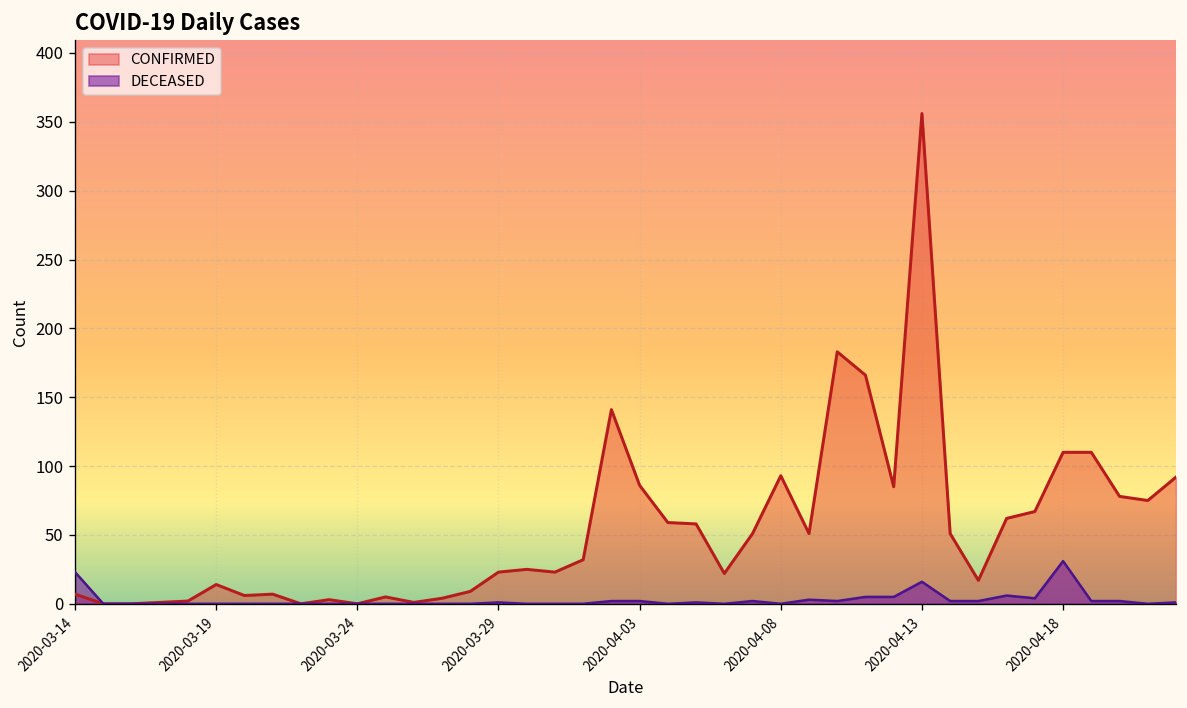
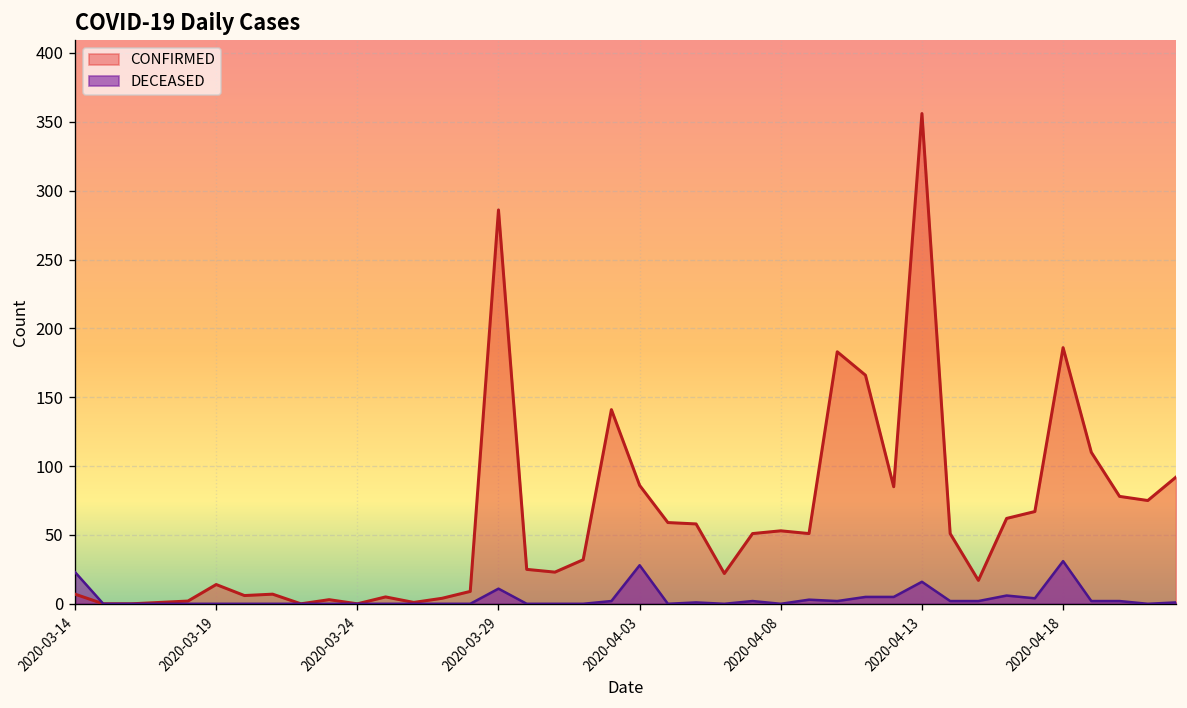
CONFIRMED, 2020-03-29: 23 -> 286
DECEASED, 2020-03-29: 1 -> 11
DECEASED, 2020-04-03: 2 -> 28
CONFIRMED, 2020-04-08: 93 -> 53
CONFIRMED, 2020-04-18: 110 -> 186
